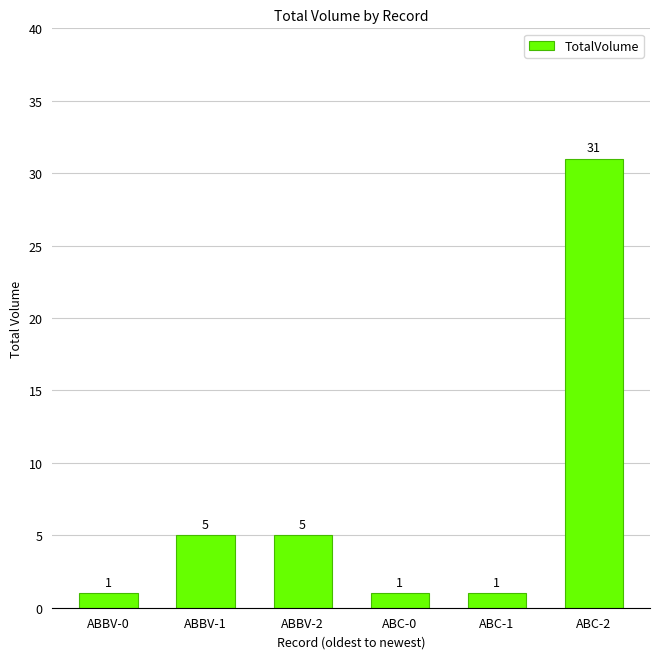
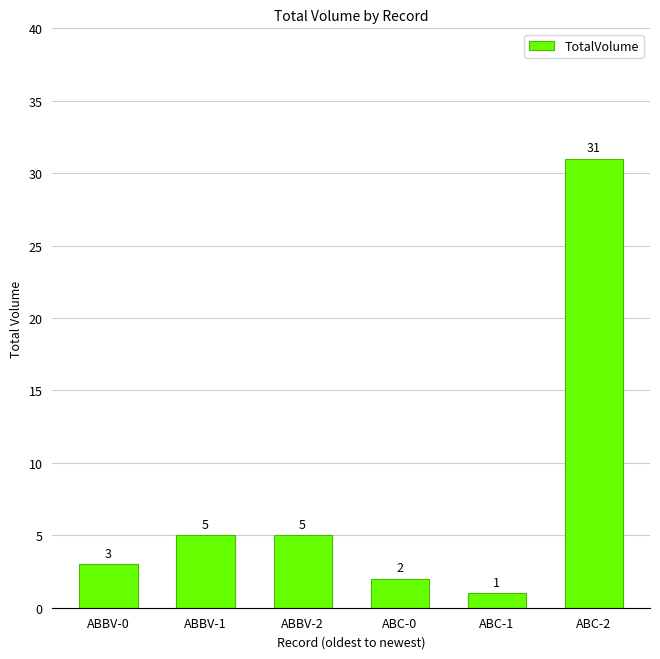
ABBV-0: 1 -> 3
ABC-0: 1 -> 2
